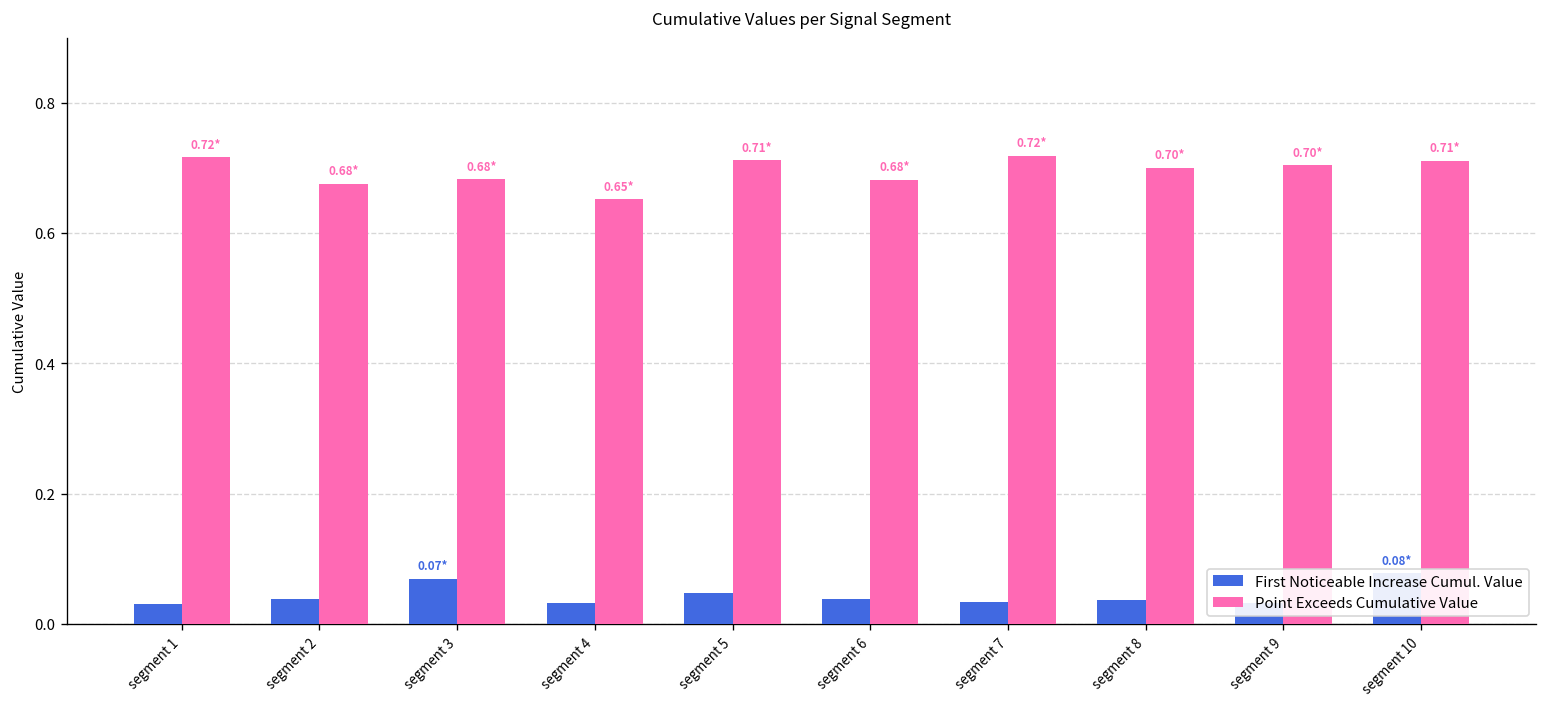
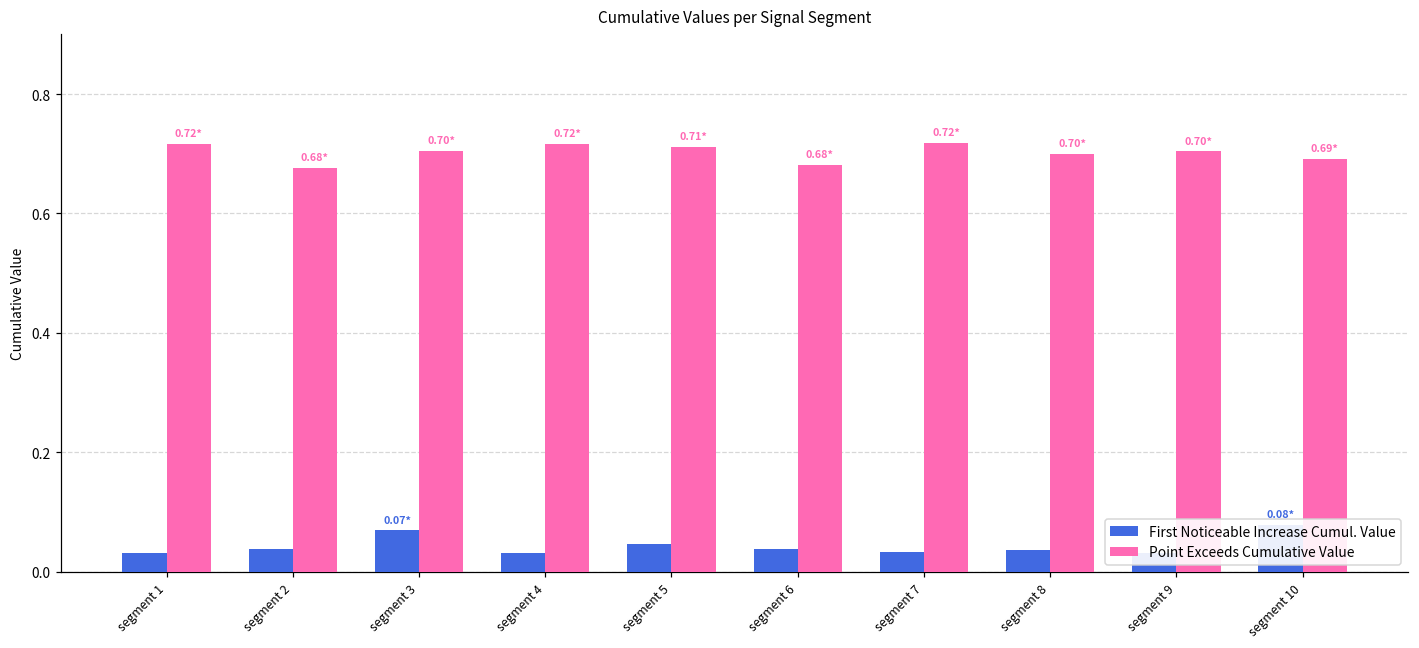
Point Exceeds Cumulative Value, segment 3: 0.68* -> 0.70*
Point Exceeds Cumulative Value, segment 4: 0.65* -> 0.72*
Point Exceeds Cumulative Value, segment 10: 0.71* -> 0.69*
